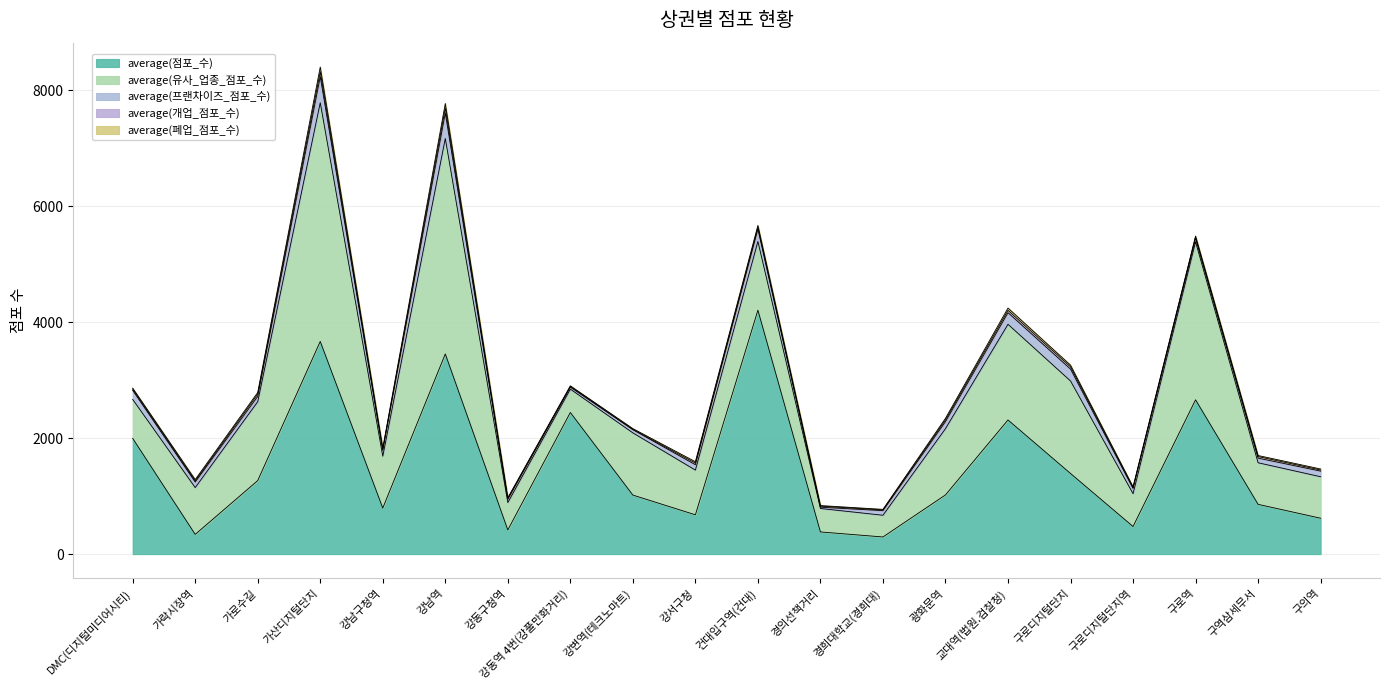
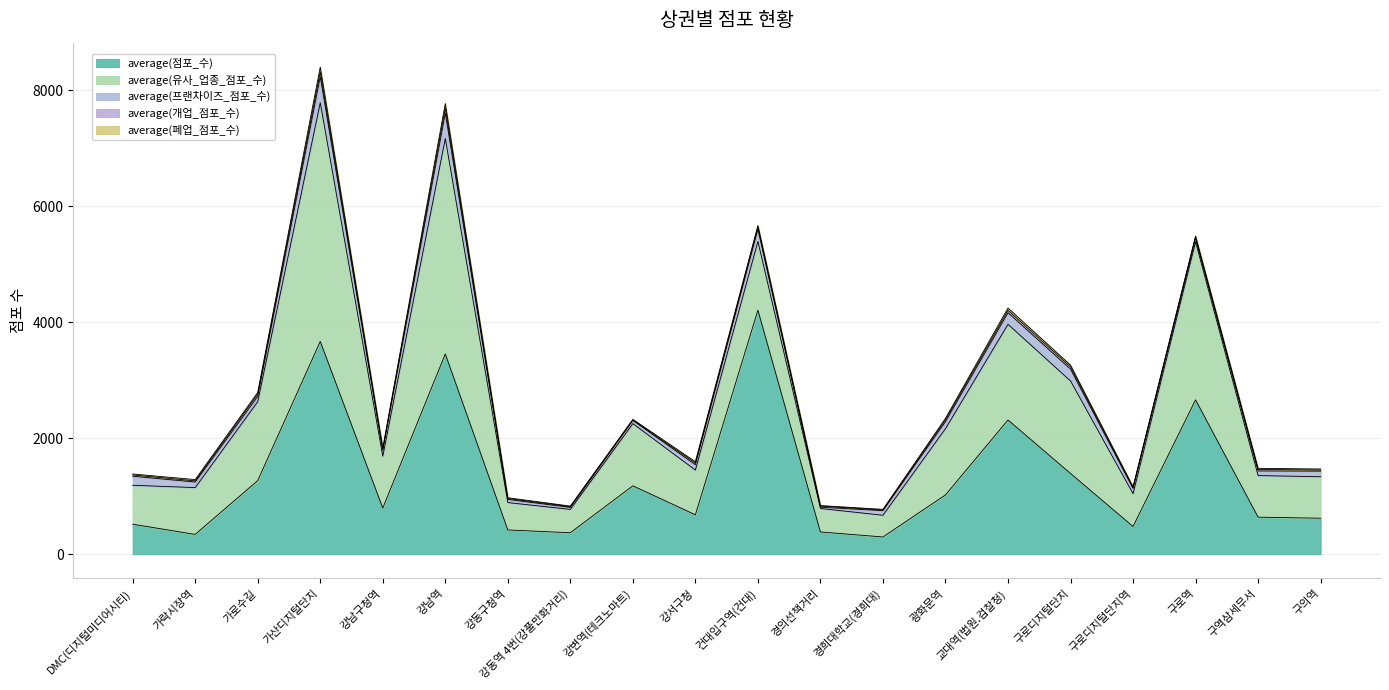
average(점포_수), DMC(디지털미디어시티): 2000 -> 500
average(점포_수), 강동역 4번(강풀만화거리): 2400 -> 400
average(점포_수), 강변역(테크노마트): 1000 -> 1200
average(점포_수), 구역삼세무서: 900 -> 600
